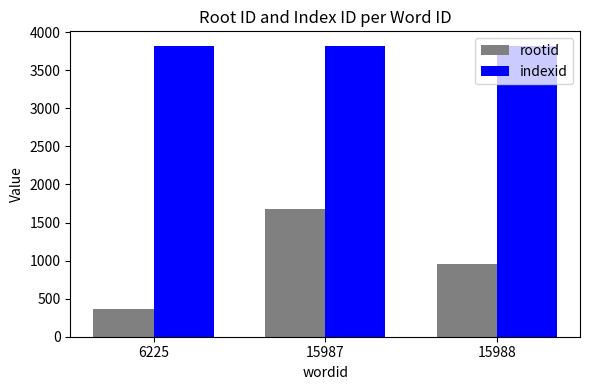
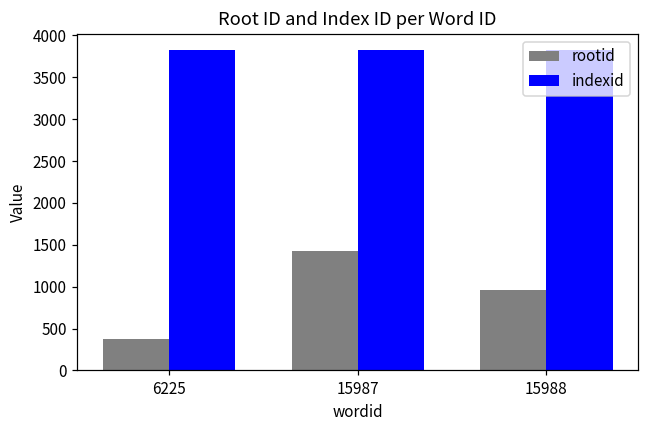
rootid, 15987: 1700 -> 1400
